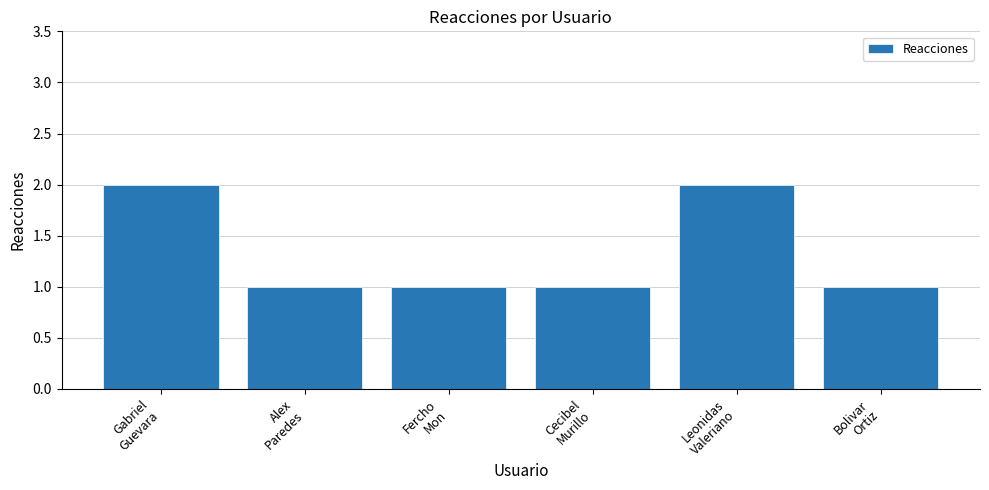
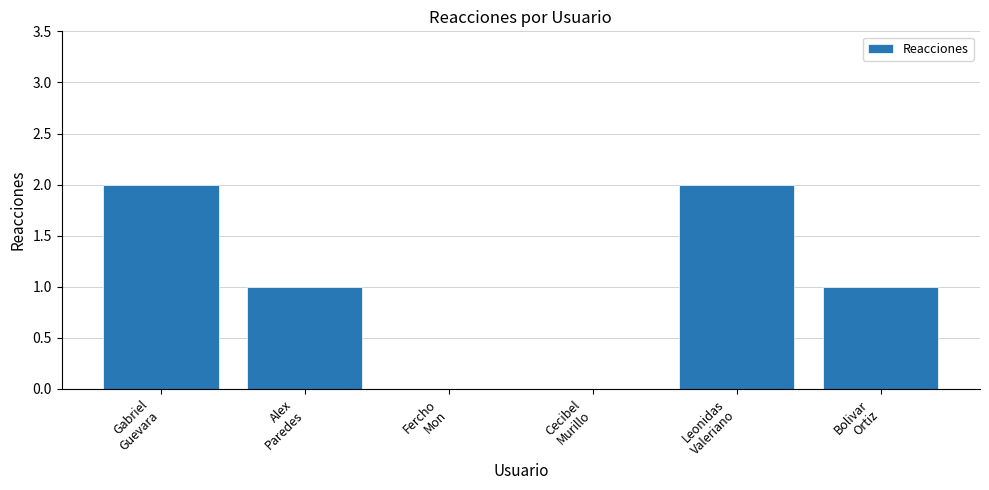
Fercho Mon: 1 -> 0
Cecibel Murillo: 1 -> 0
